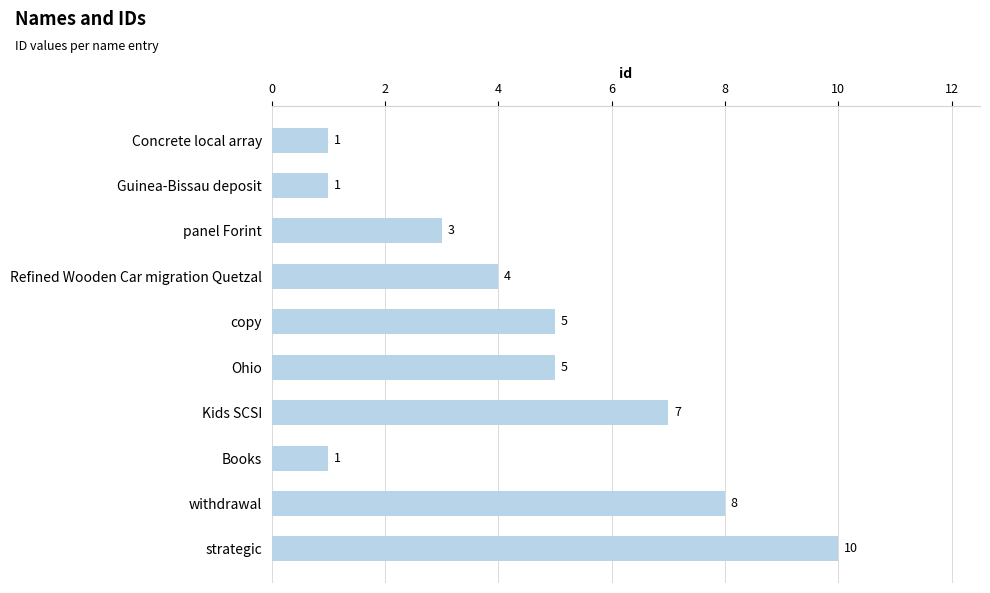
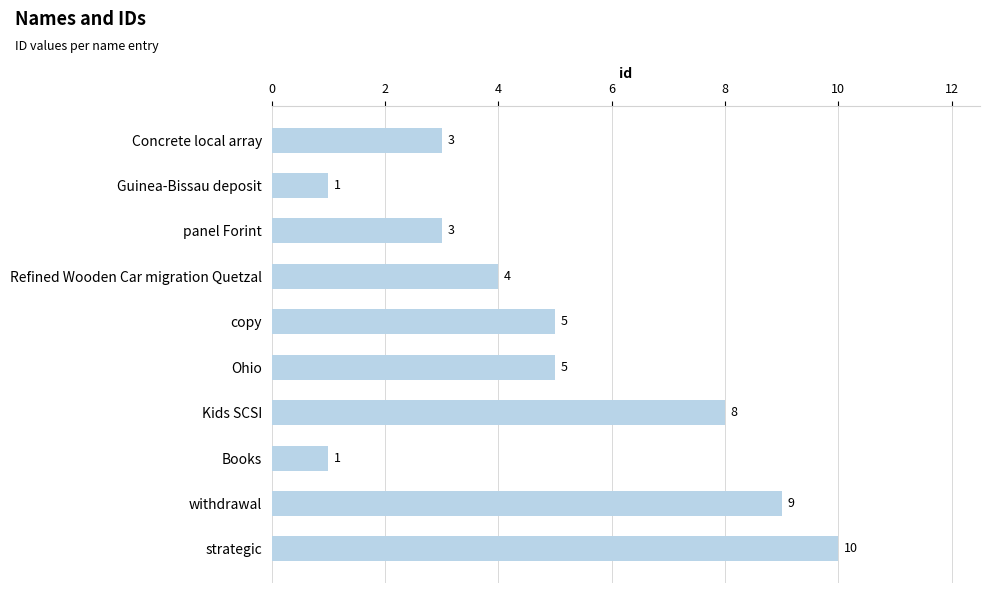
Concrete local array: 1 -> 3
Kids SCSI: 7 -> 8
withdrawal: 8 -> 9
